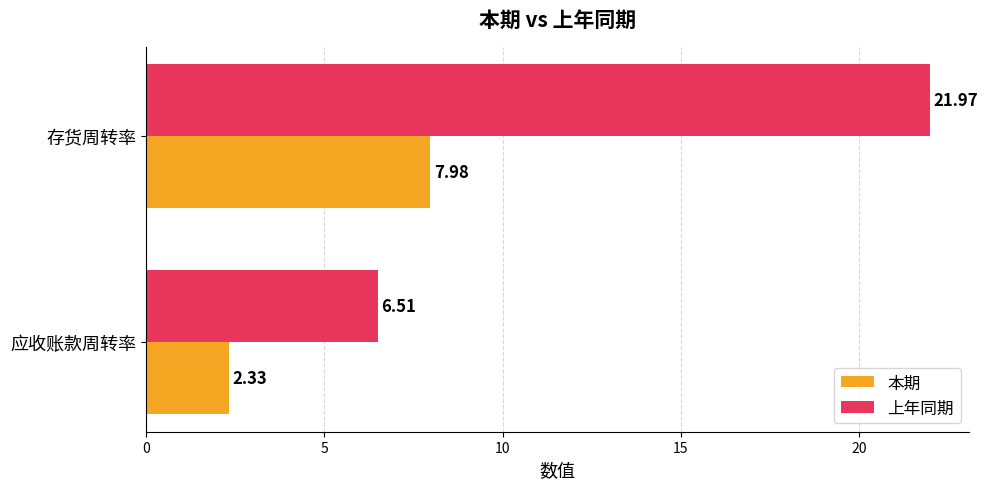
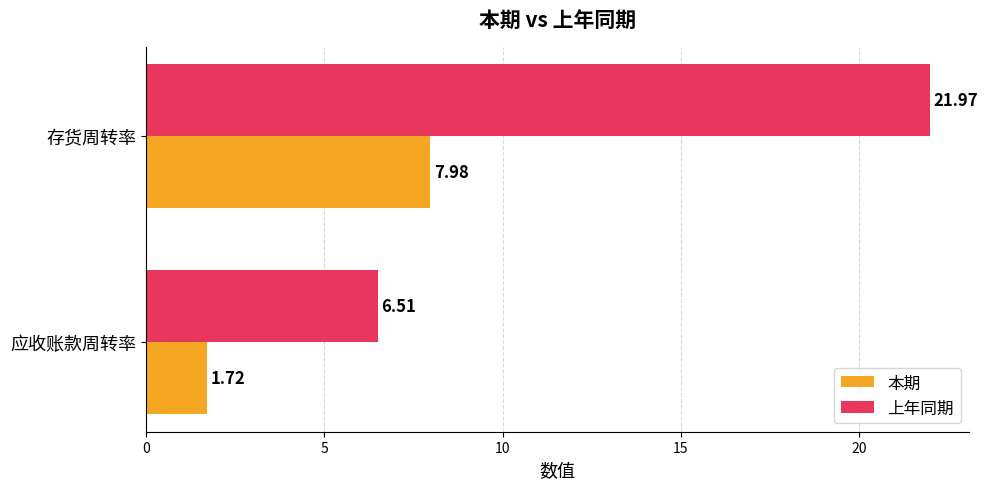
本期, 应收账款周转率: 2.33 -> 1.72
